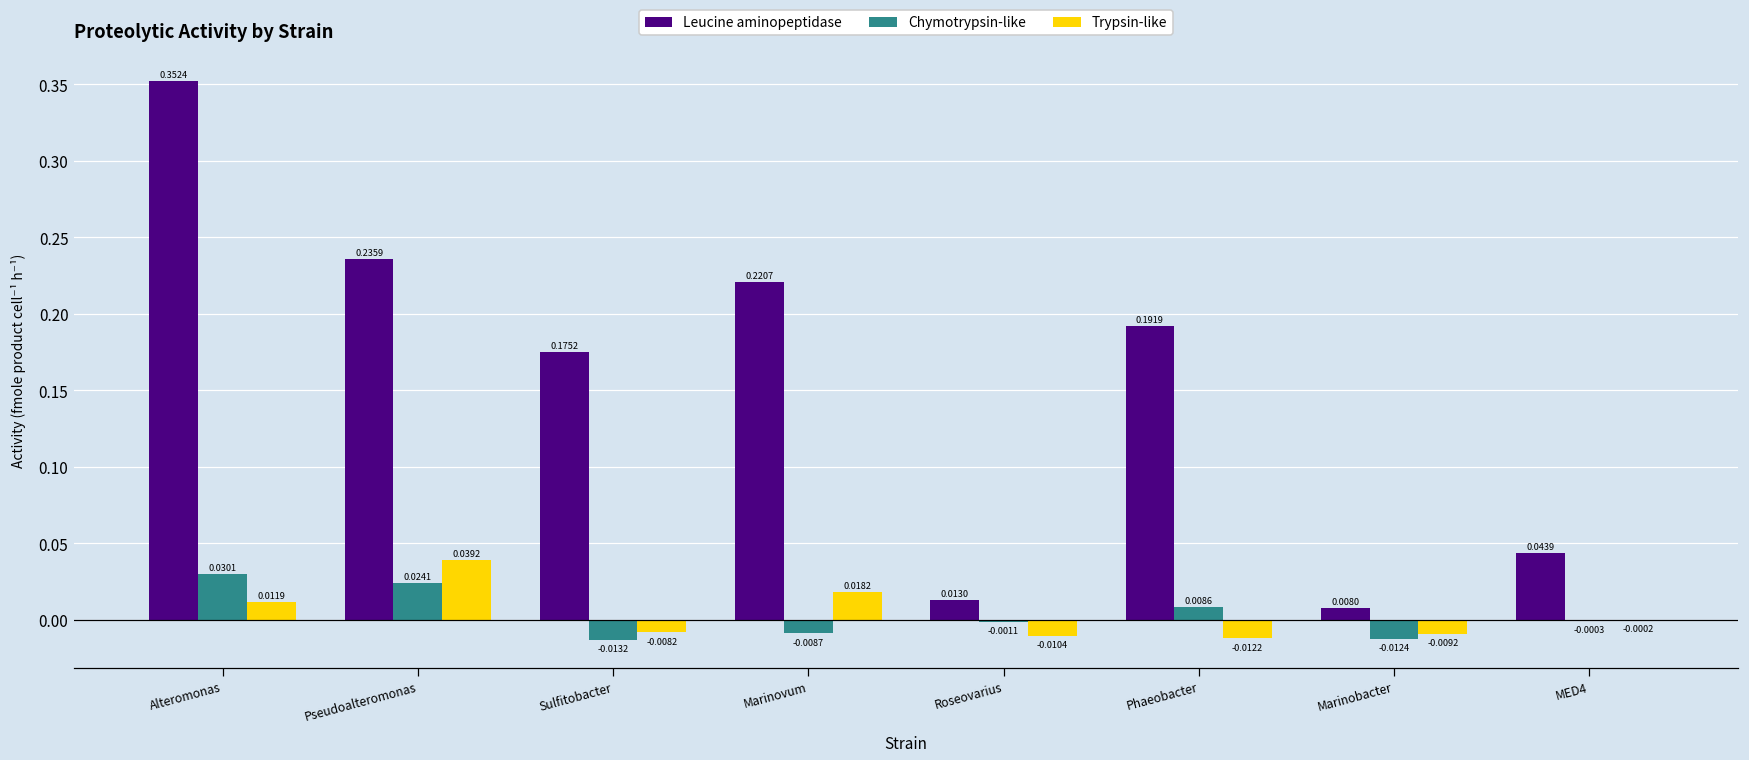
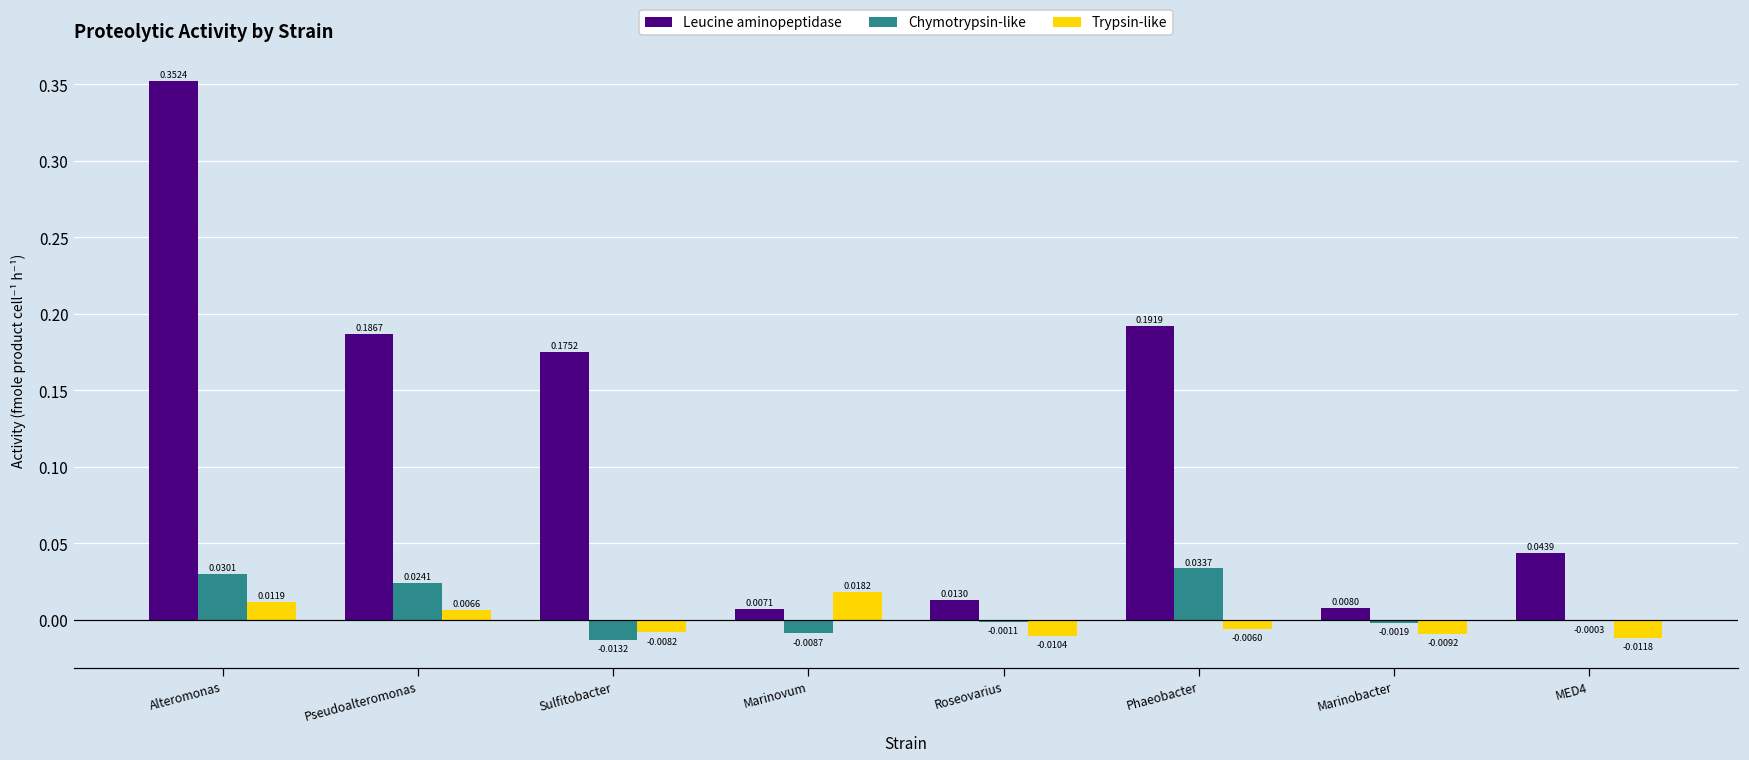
Leucine aminopeptidase, Pseudoalteromonas: 0.2359 -> 0.1867
Trypsin-like, Pseudoalteromonas: 0.0392 -> 0.0066
Leucine aminopeptidase, Marinovum: 0.2207 -> 0.0071
Chymotrypsin-like, Phaeobacter: 0.0086 -> 0.0337
Trypsin-like, Phaeobacter: -0.0122 -> -0.0060
Chymotrypsin-like, Marinobacter: -0.0124 -> -0.0019
Trypsin-like, MED4: -0.0002 -> -0.0118
